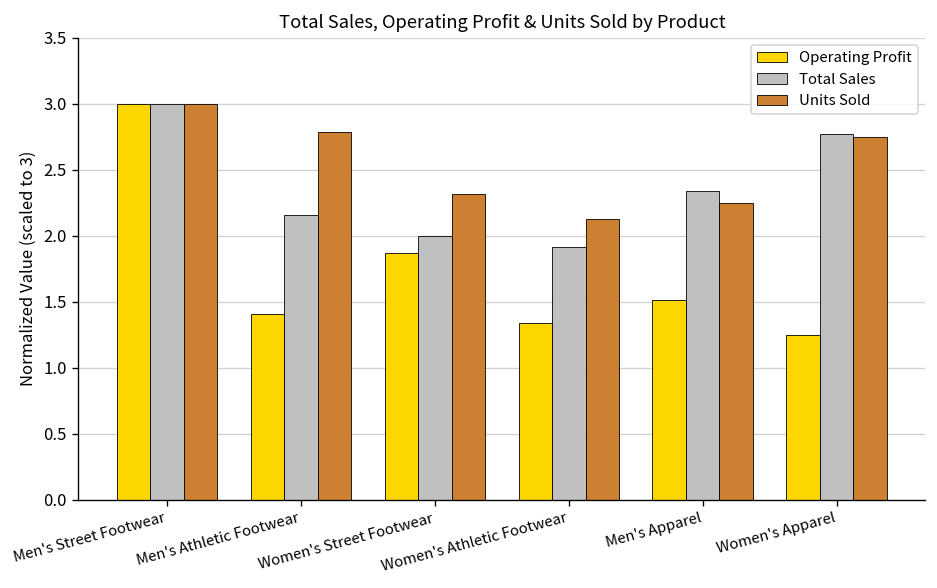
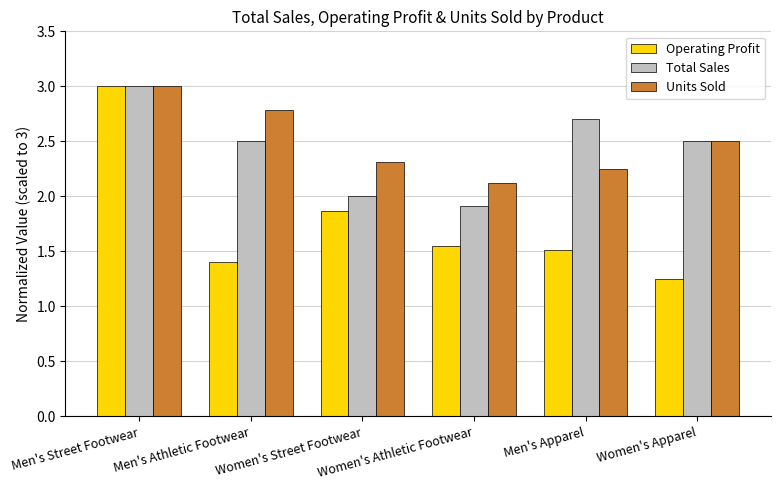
Total Sales, Men's Athletic Footwear: 2.15 -> 2.50
Operating Profit, Women's Athletic Footwear: 1.34 -> 1.55
Total Sales, Men's Apparel: 2.33 -> 2.70
Total Sales, Women's Apparel: 2.77 -> 2.50
Units Sold, Women's Apparel: 2.75 -> 2.50
